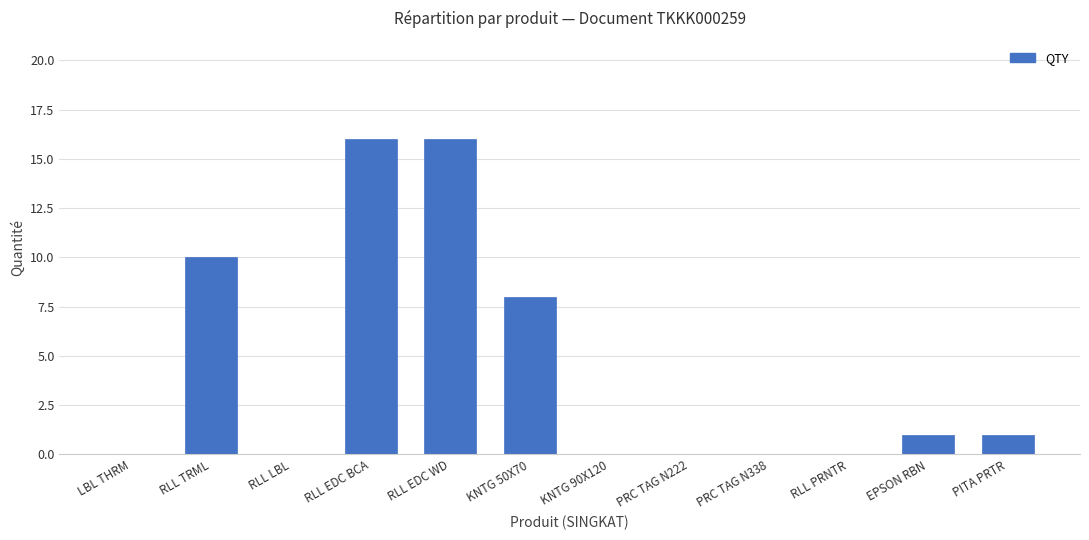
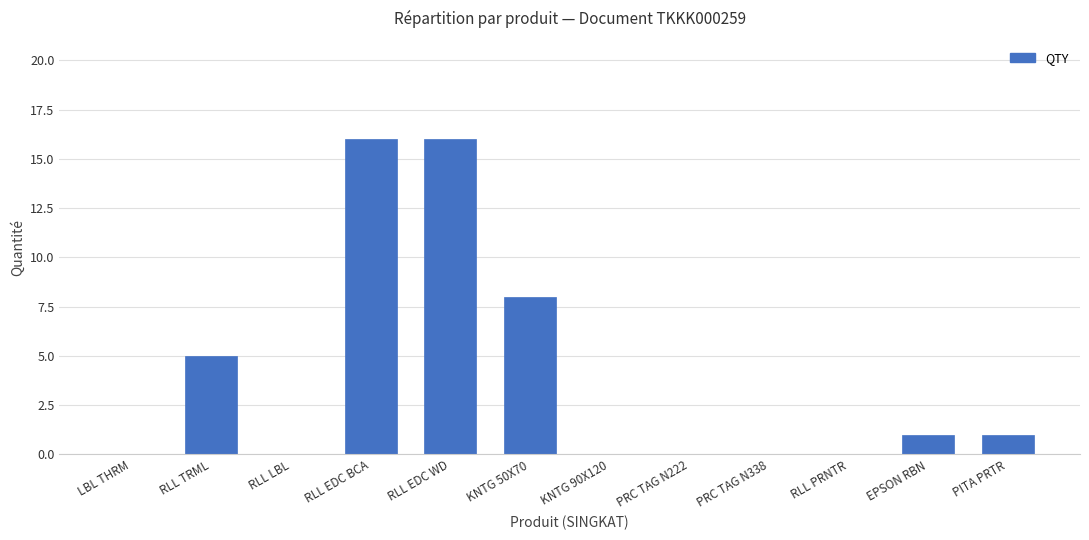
RLL TRML: 10 -> 5
